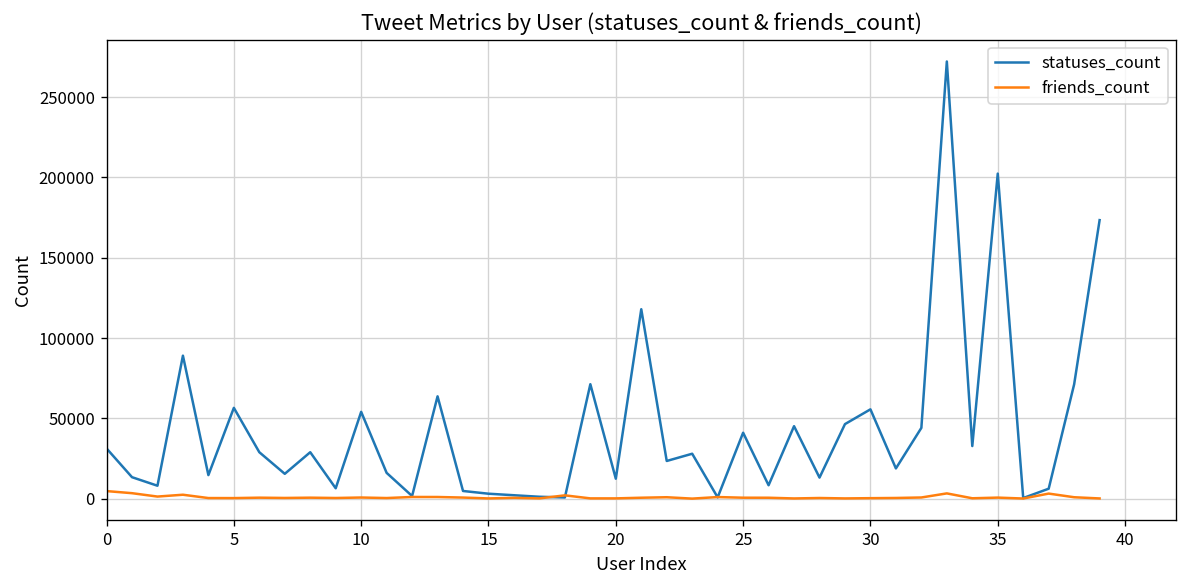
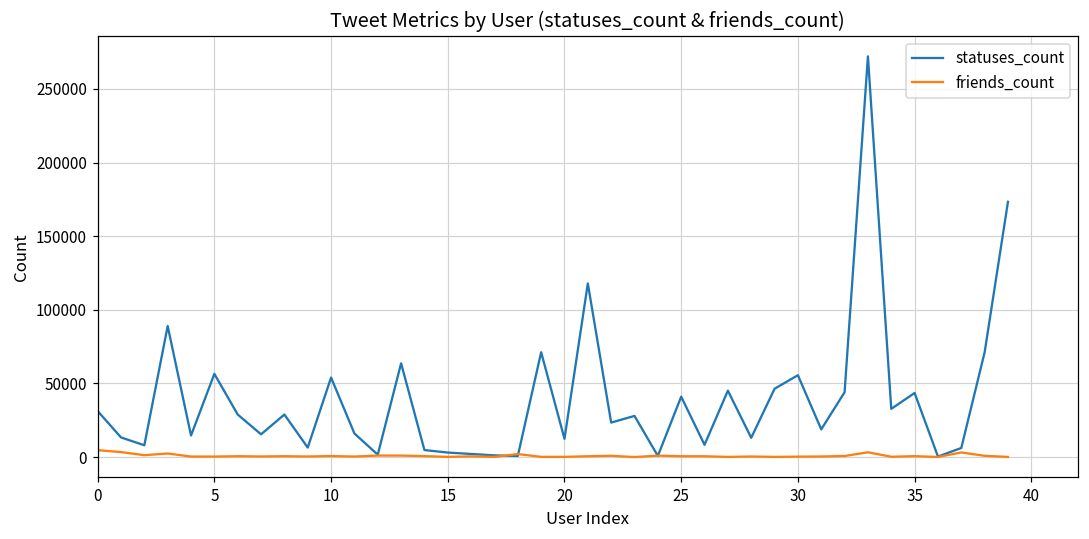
statuses_count, 35: 202000 -> 44000
